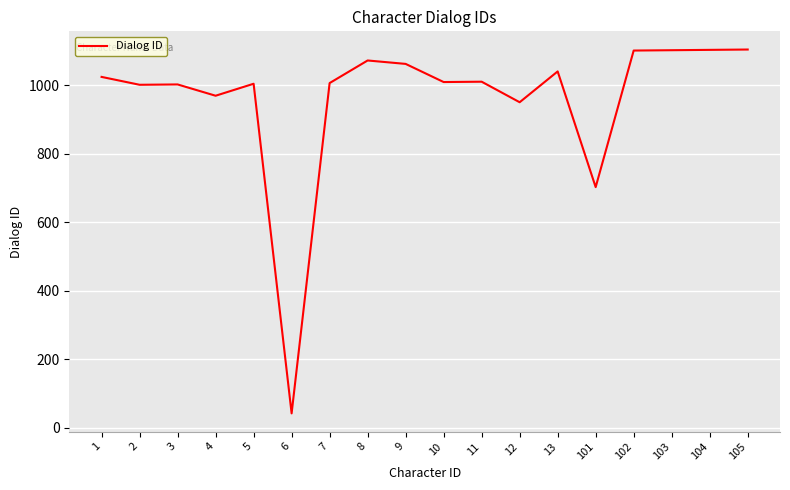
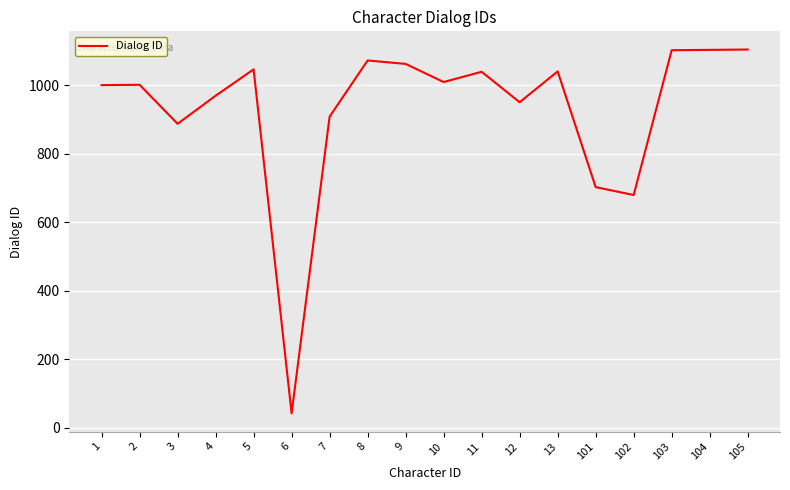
1: 1030 -> 1000
3: 1000 -> 890
5: 1010 -> 1050
7: 1010 -> 910
11: 1010 -> 1040
102: 1100 -> 680
